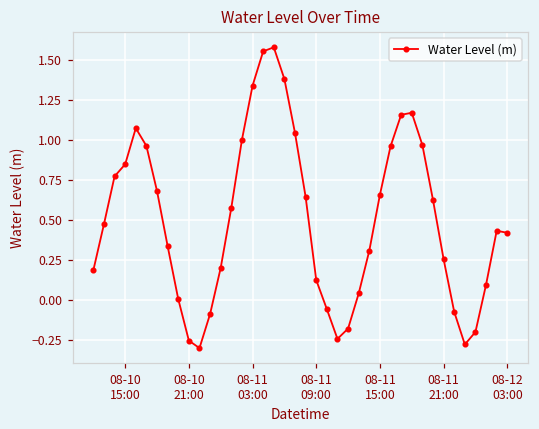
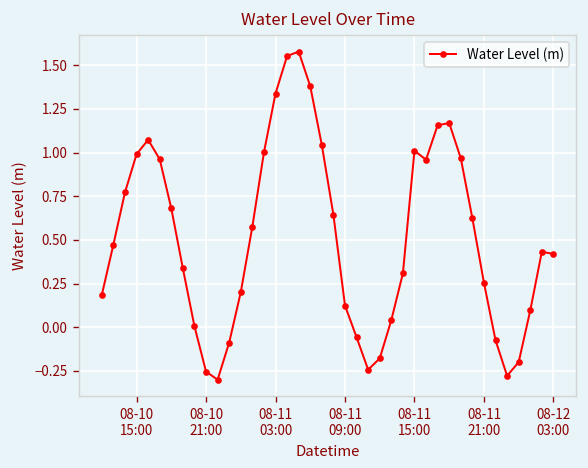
08-10 15:00: 0.85 -> 0.99
08-11 15:00: 0.66 -> 1.01
